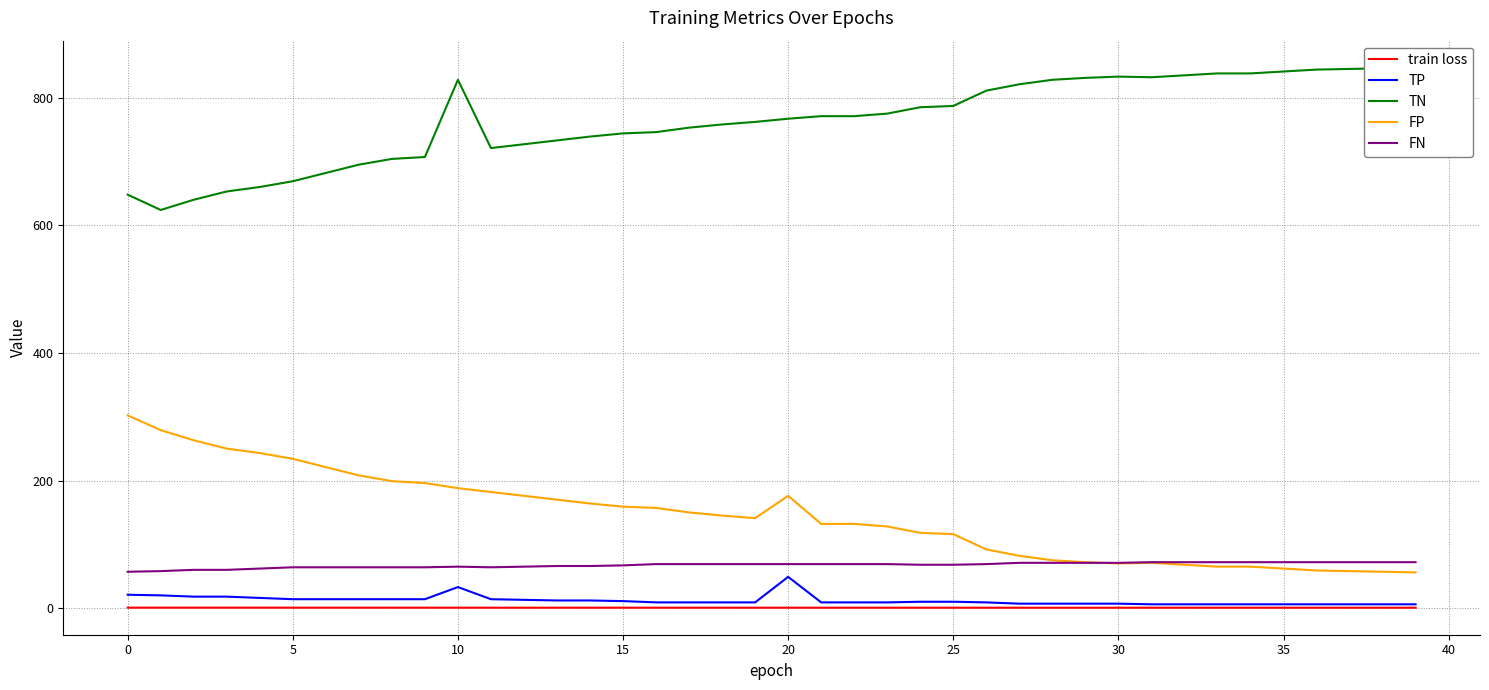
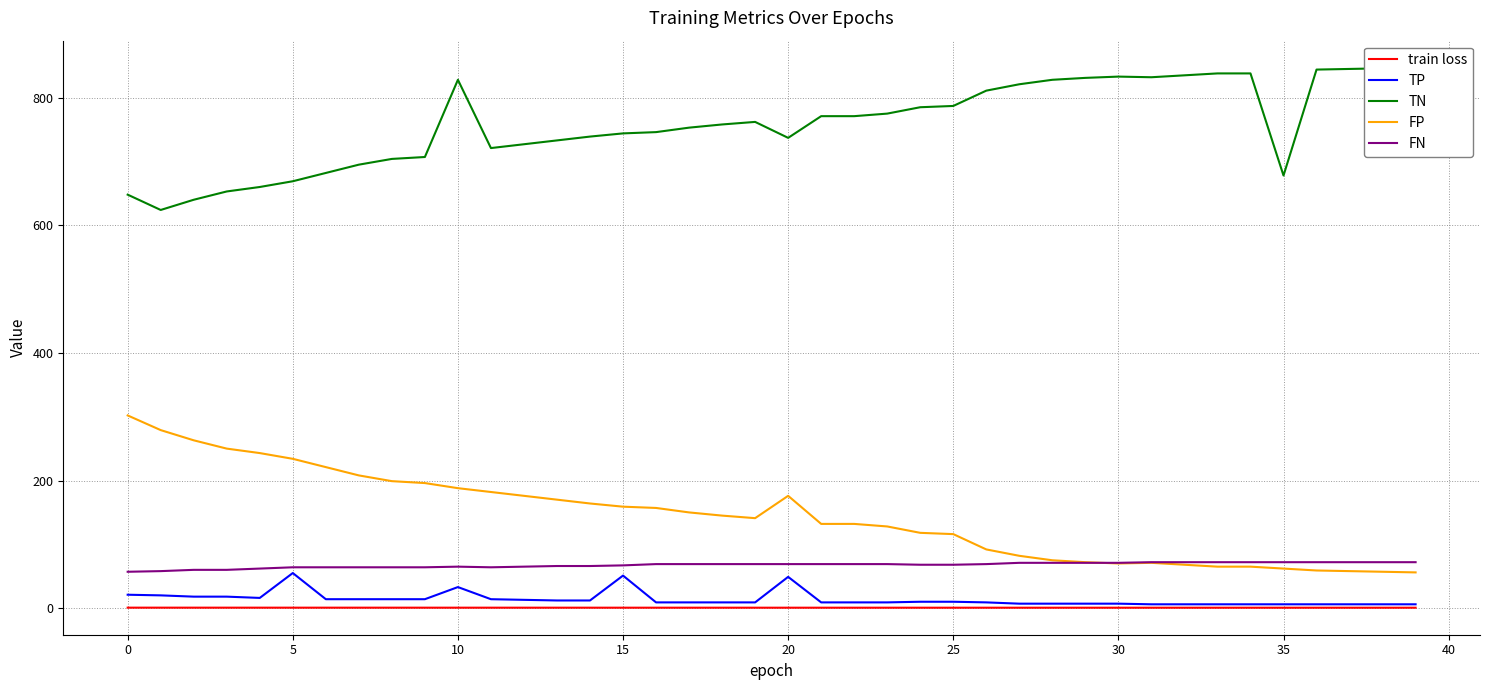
TP, 5: 10 -> 60
TP, 15: 10 -> 50
TN, 20: 770 -> 740
TN, 35: 840 -> 680
